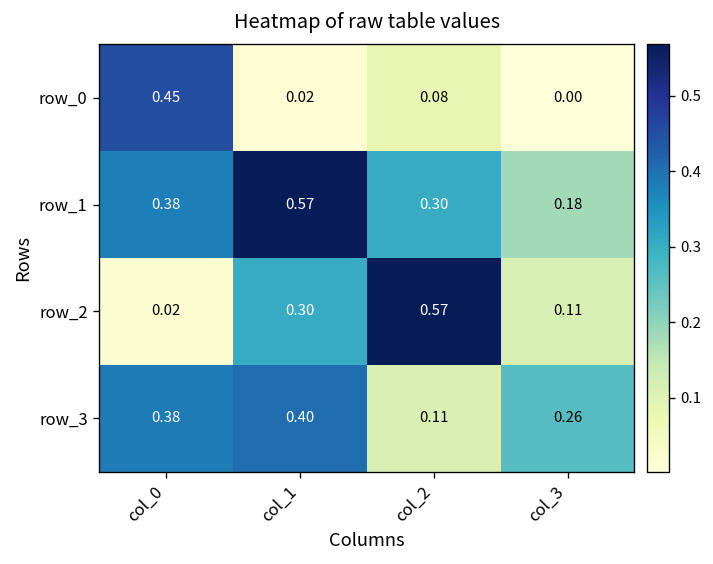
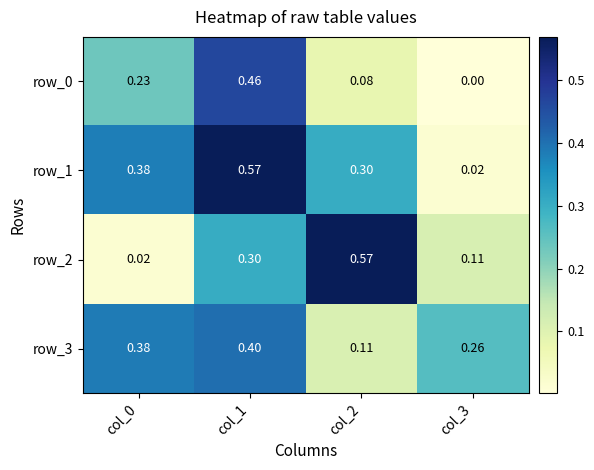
row_0, col_0: 0.45 -> 0.23
row_0, col_1: 0.02 -> 0.46
row_1, col_3: 0.18 -> 0.02
